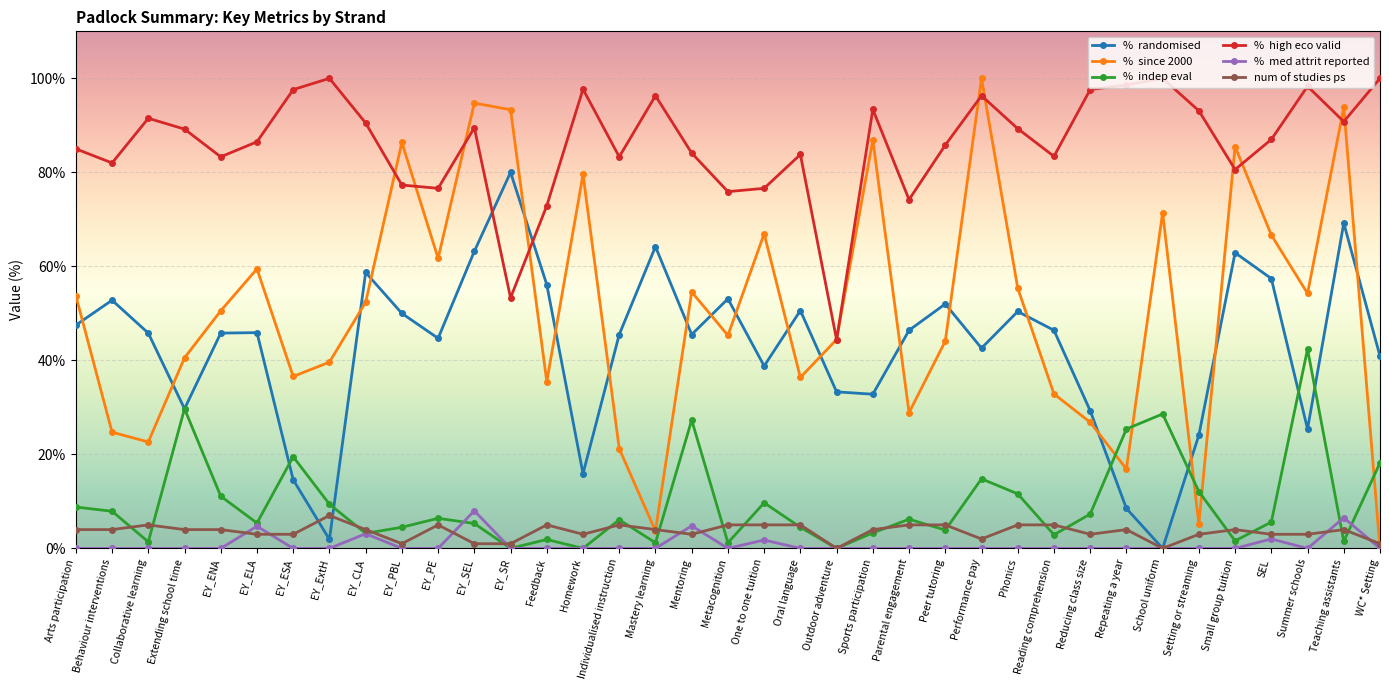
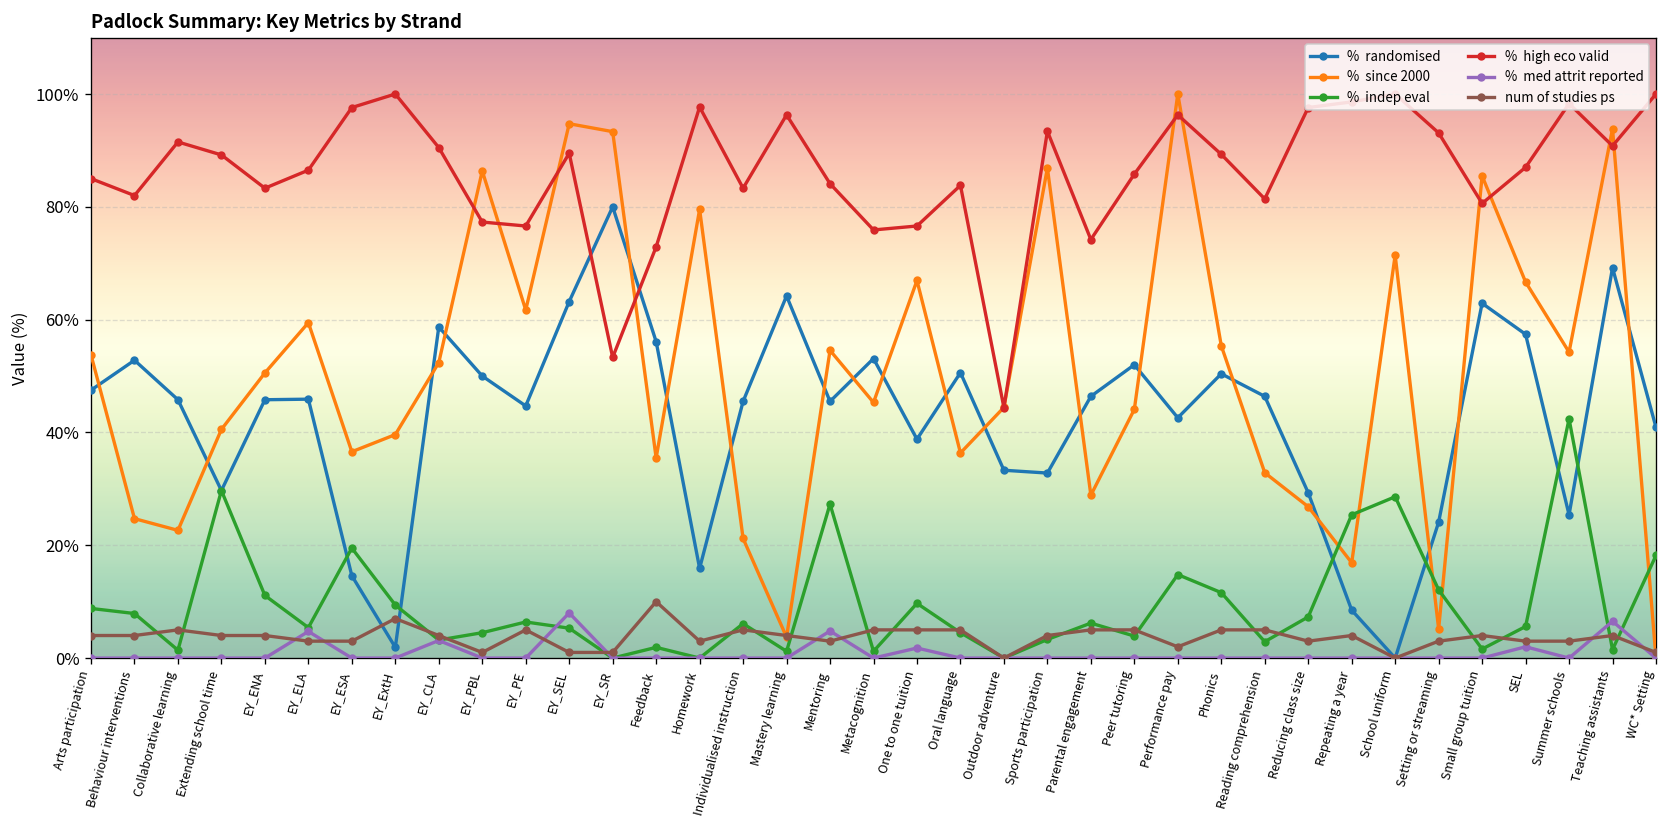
num of studies ps, Feedback: 5% -> 10%
% high eco valid, Reading comprehension: 83% -> 81%
